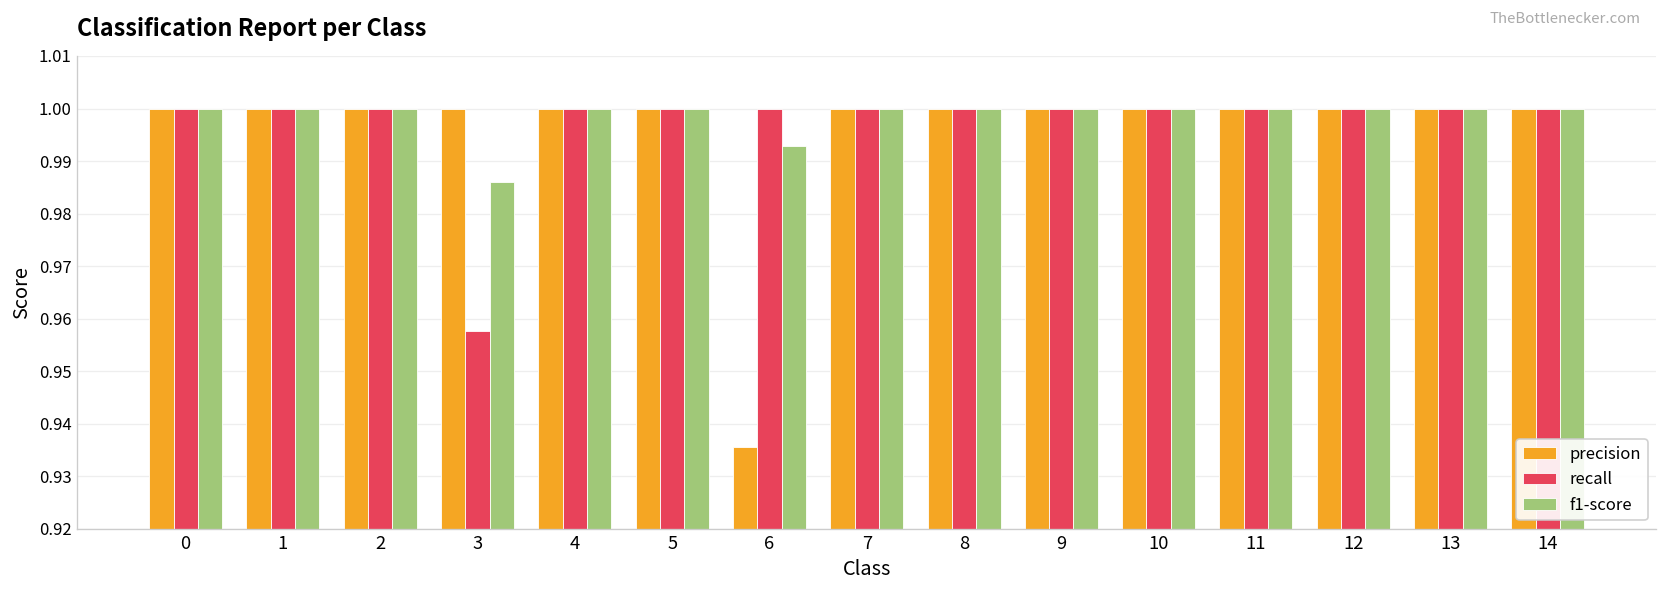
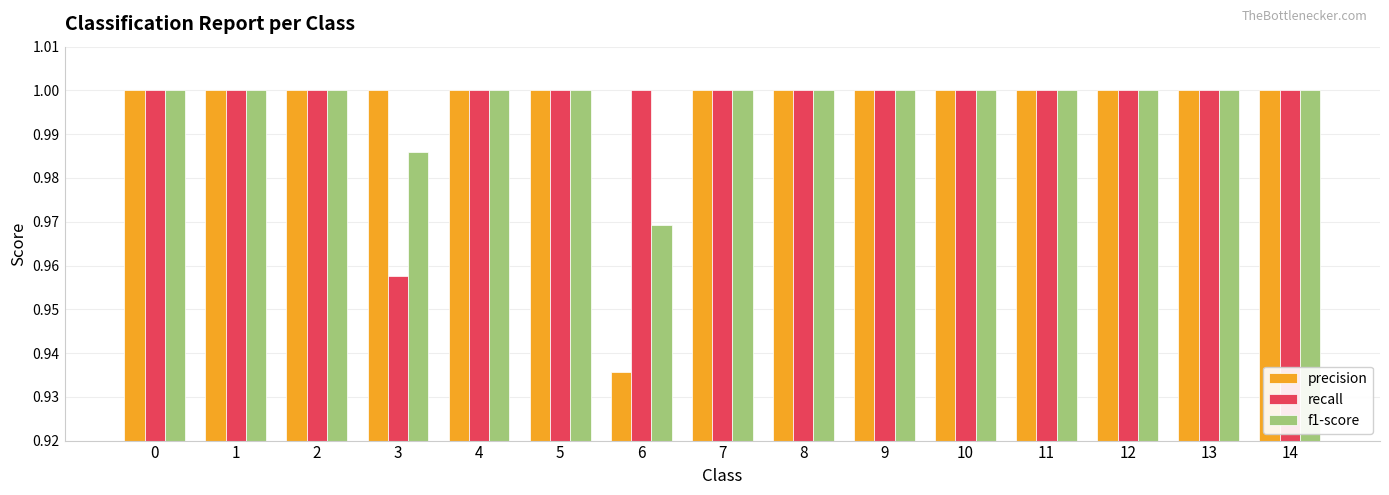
f1-score, 6: 0.993 -> 0.969
